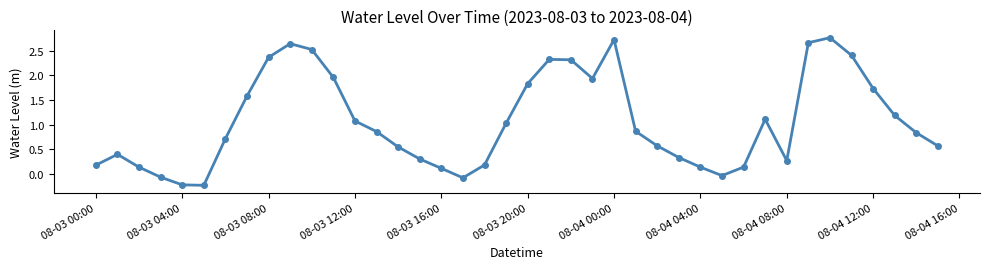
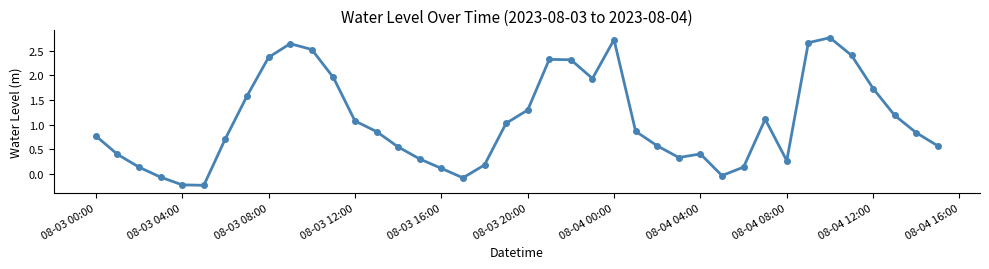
08-03 00:00: 0.2 -> 0.8
08-03 20:00: 1.8 -> 1.3
08-04 04:00: 0.1 -> 0.4
